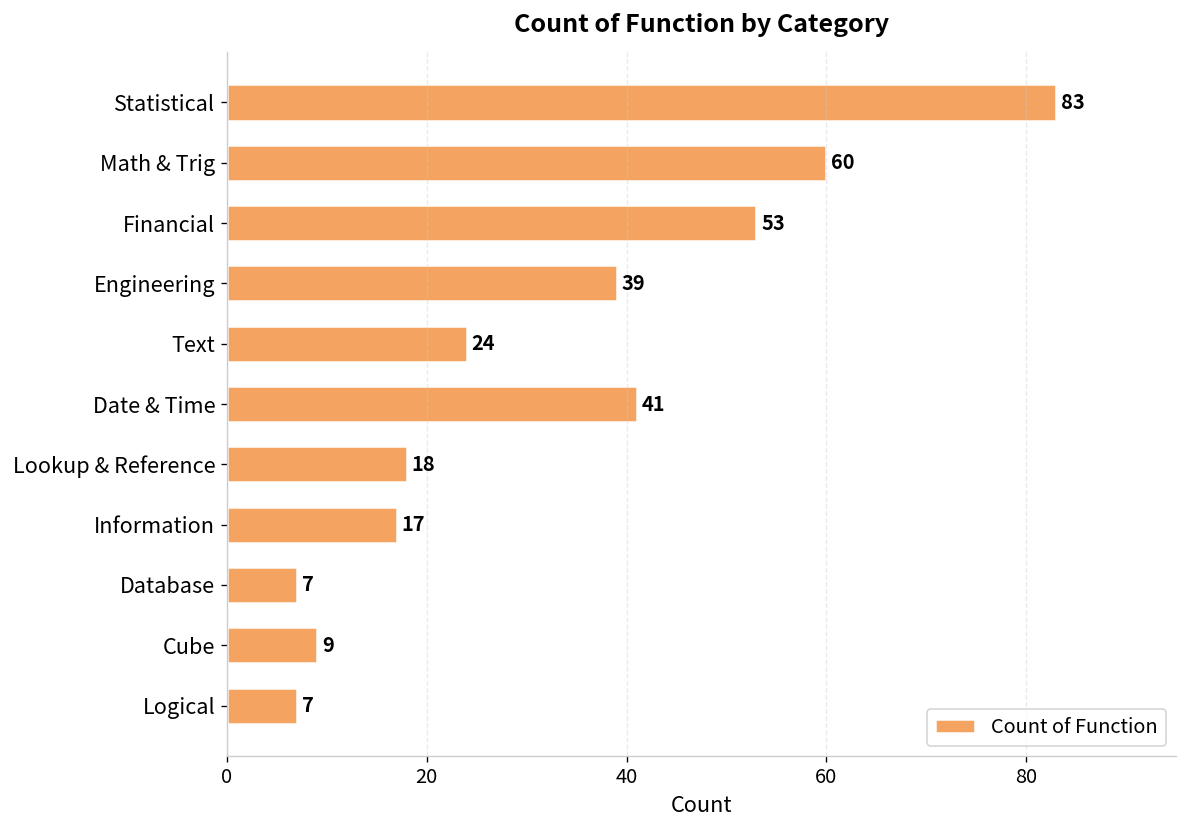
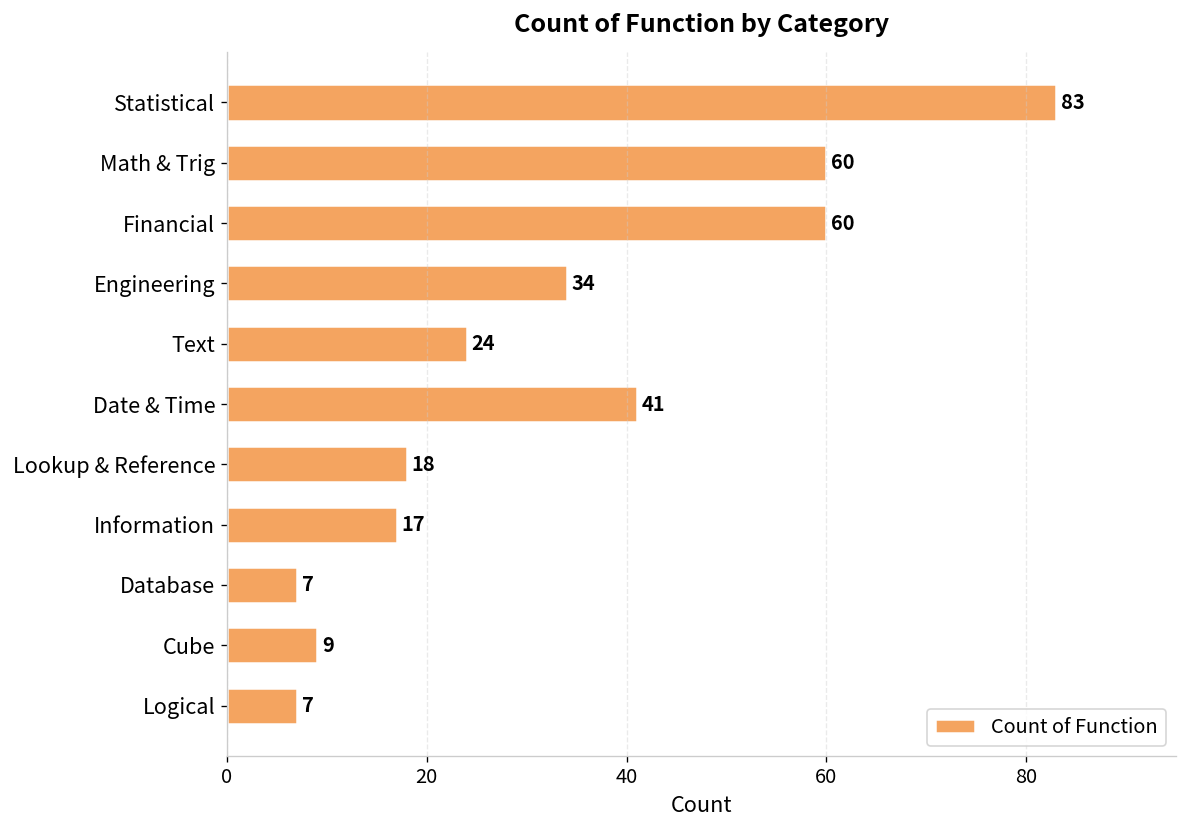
Financial: 53 -> 60
Engineering: 39 -> 34
